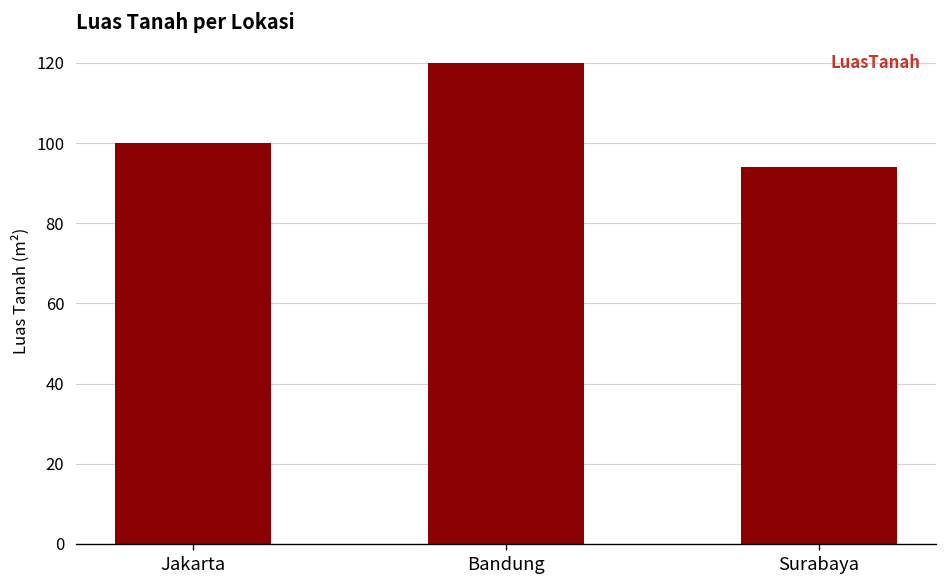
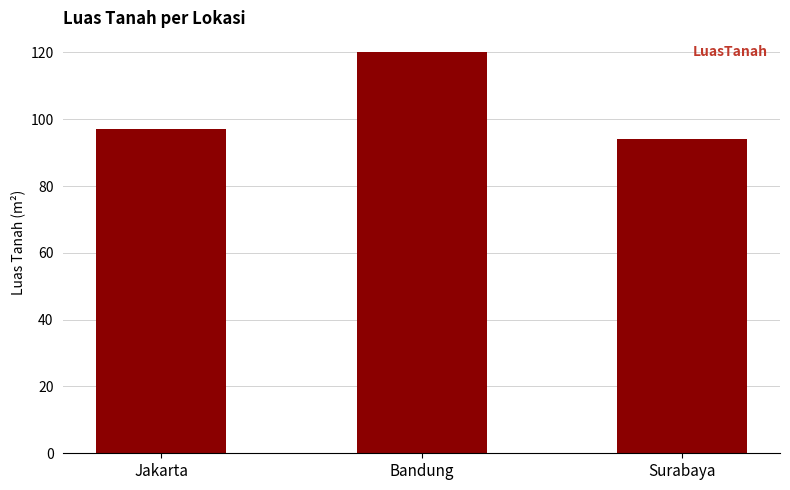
Jakarta: 100 -> 97
